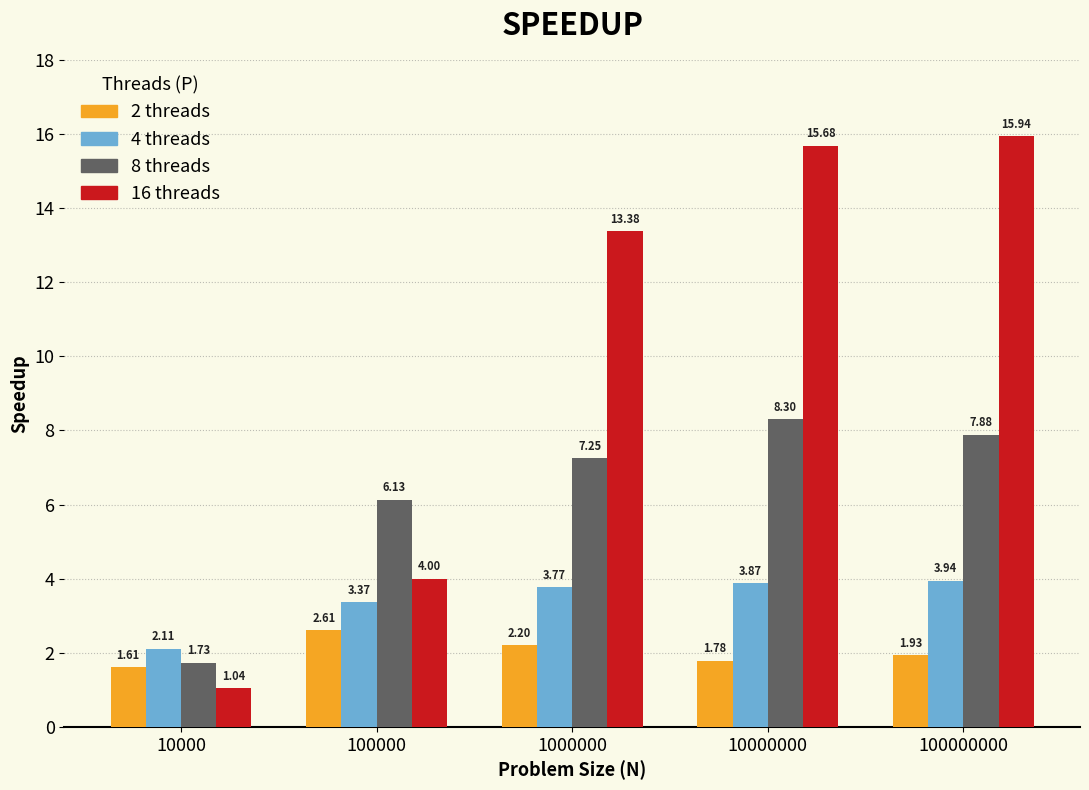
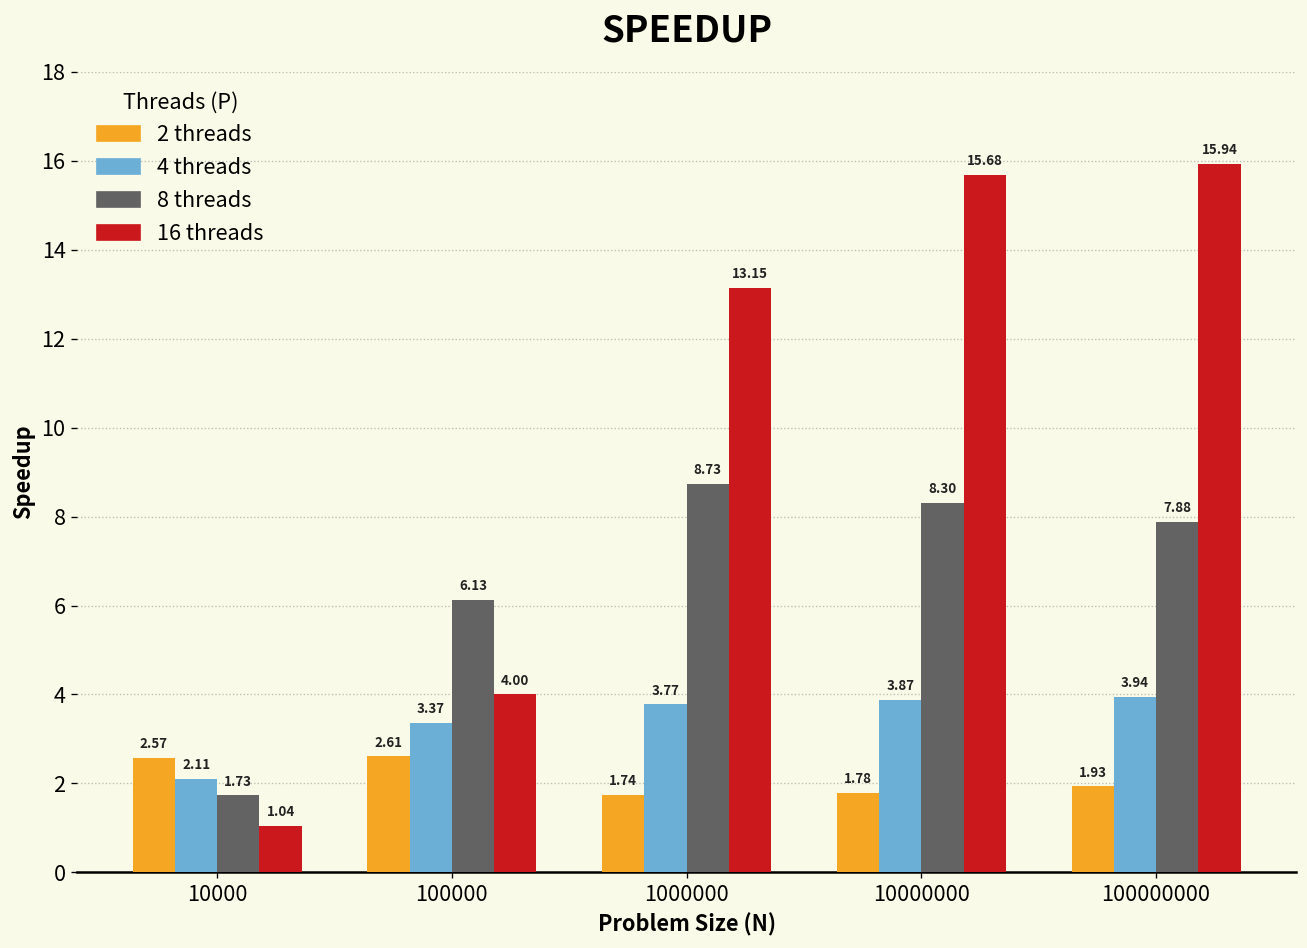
2 threads, 10000: 1.61 -> 2.57
2 threads, 1000000: 2.20 -> 1.74
8 threads, 1000000: 7.25 -> 8.73
16 threads, 1000000: 13.38 -> 13.15
